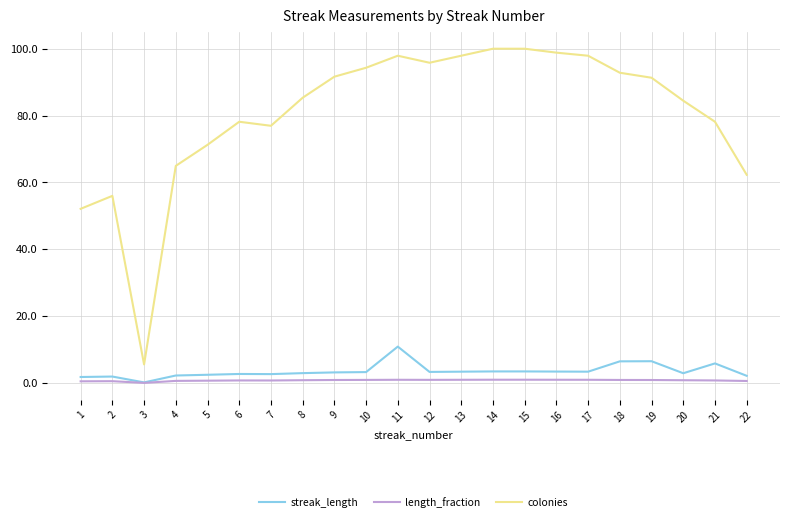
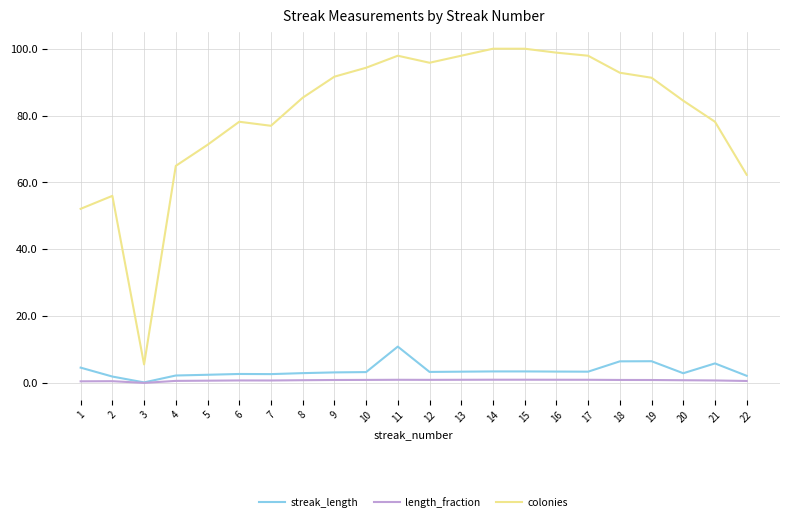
streak_length, 1: 2 -> 5
